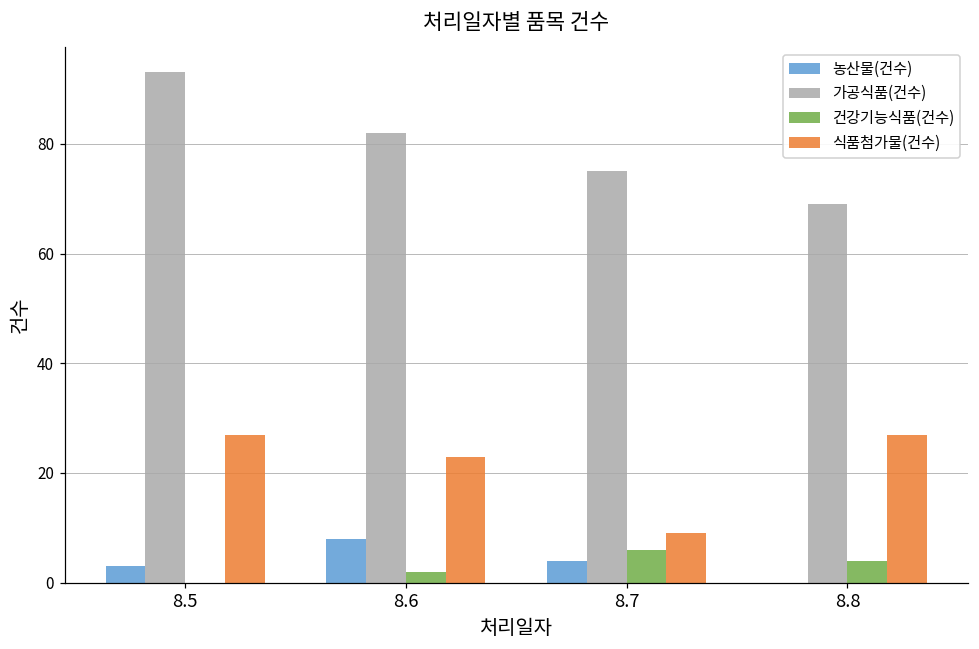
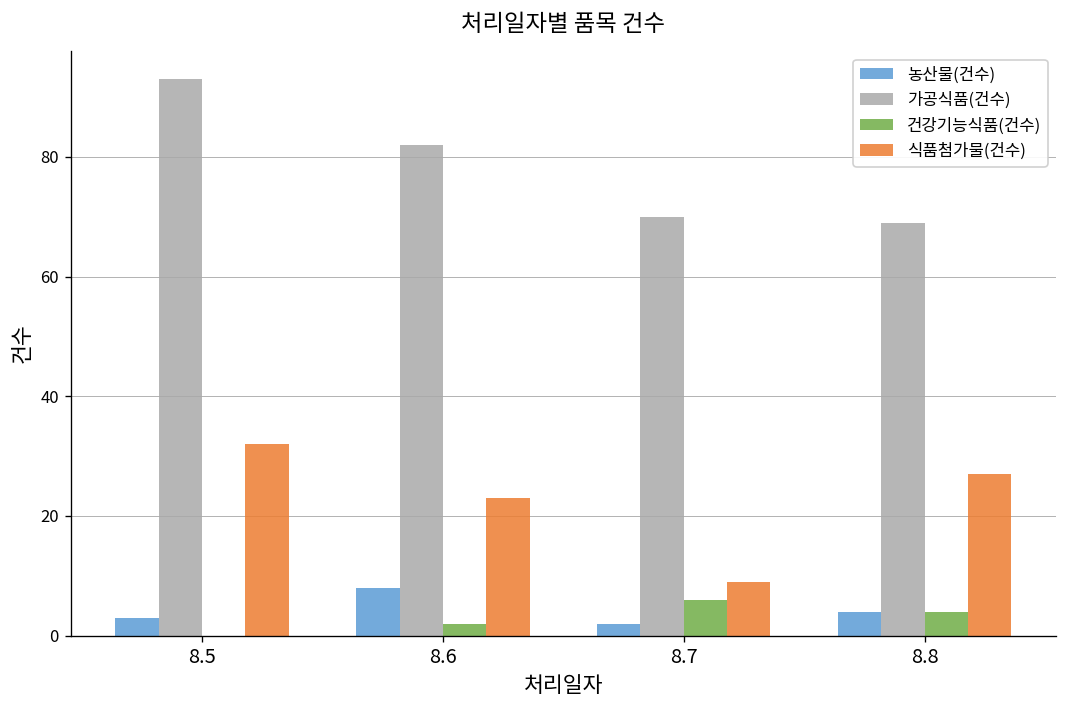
식품첨가물(건수), 8.5: 27 -> 32
농산물(건수), 8.7: 4 -> 2
가공식품(건수), 8.7: 75 -> 70
농산물(건수), 8.8: 0 -> 4
